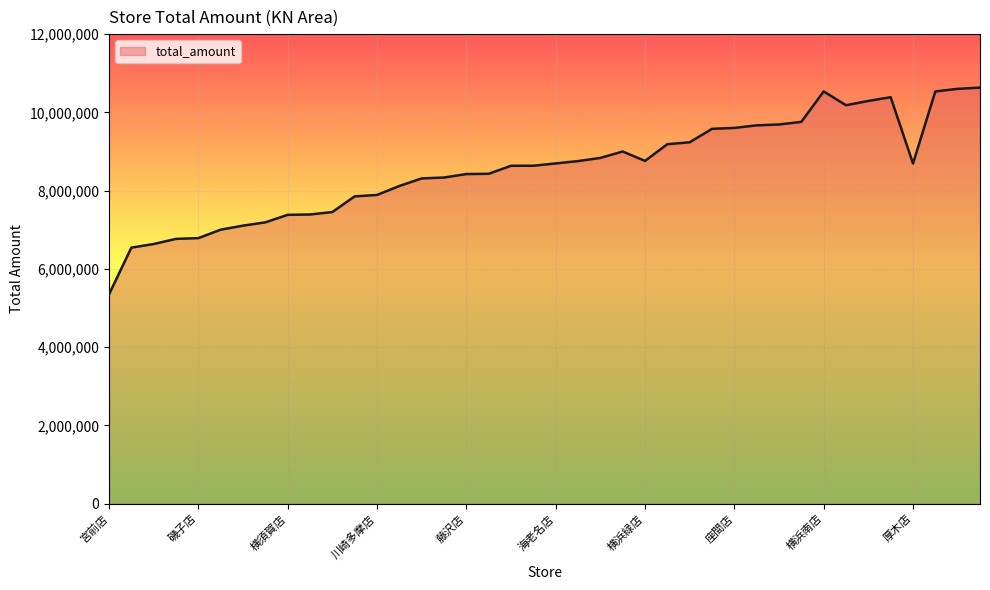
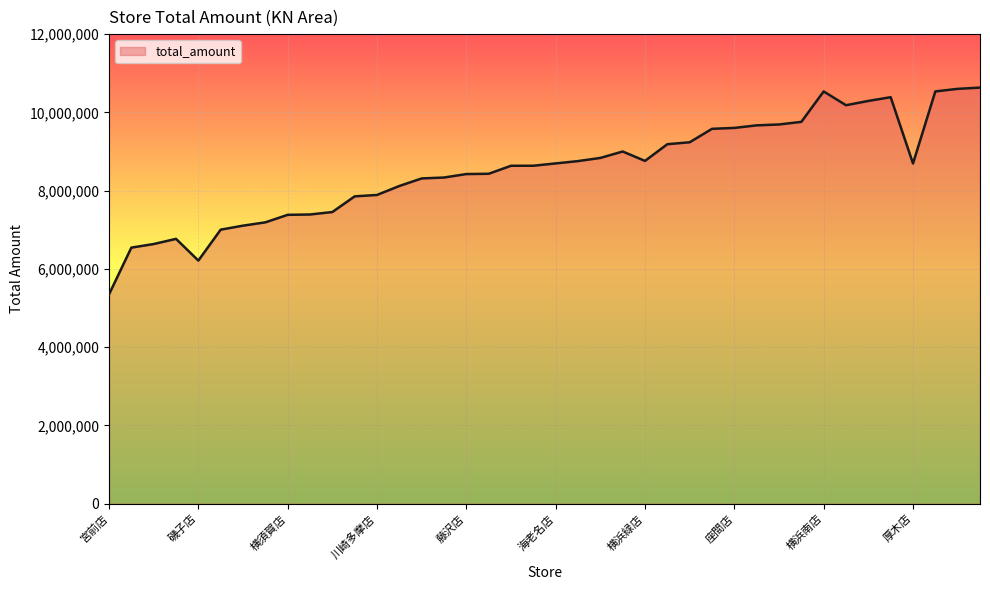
磯子店: 6,800,000 -> 6,200,000
